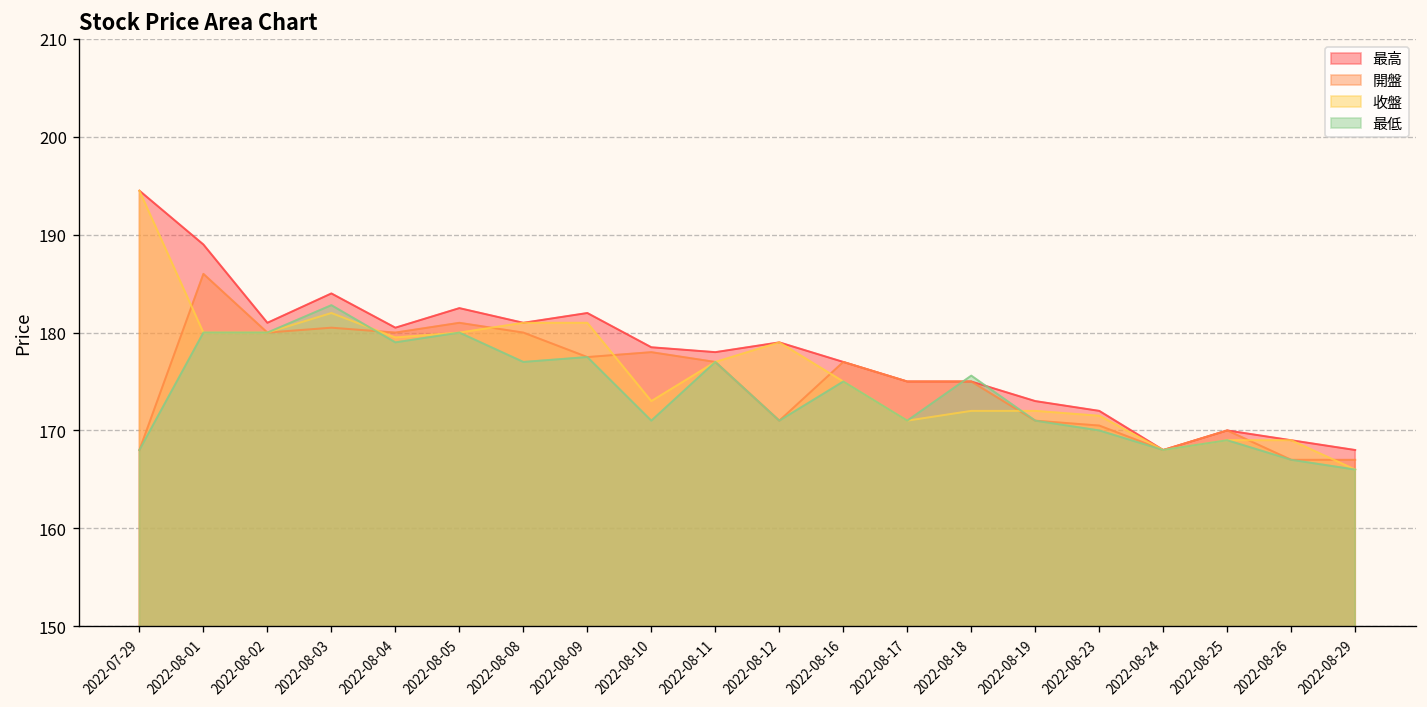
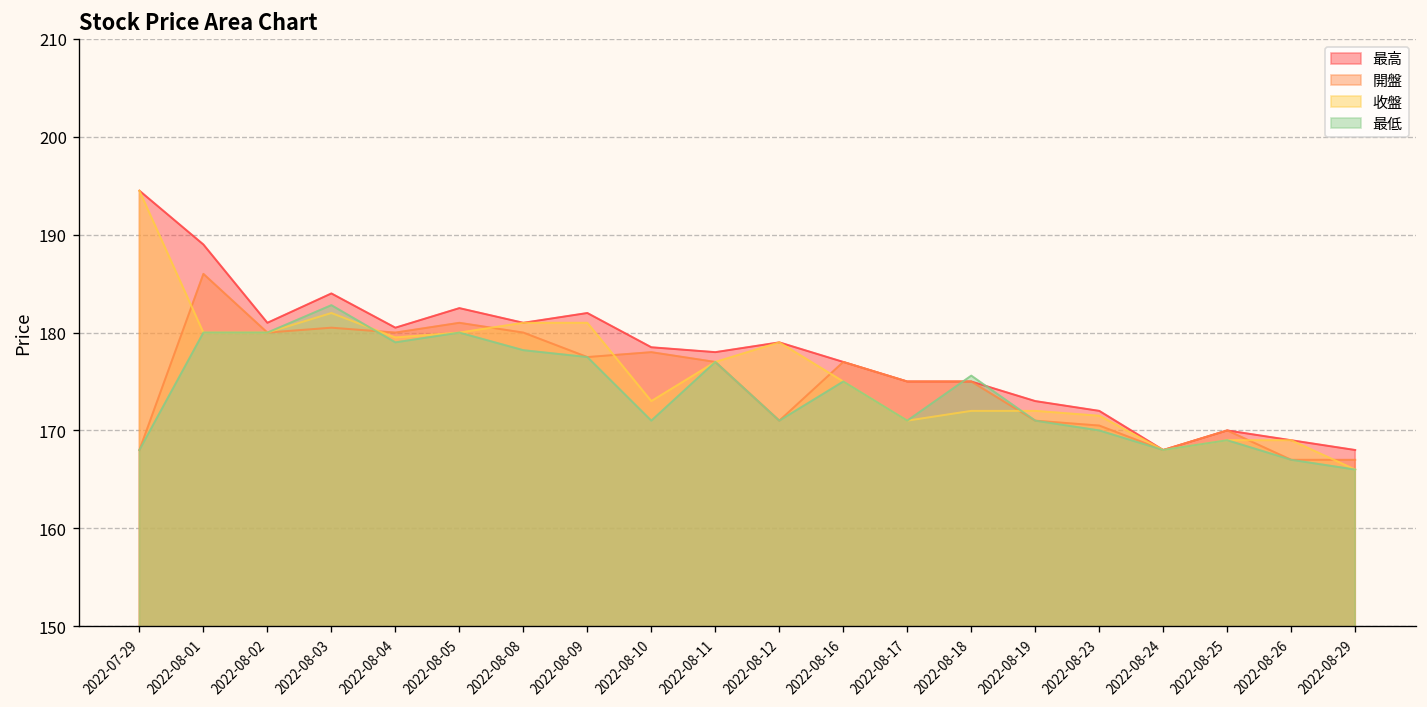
最低, 2022-08-08: 177 -> 178
